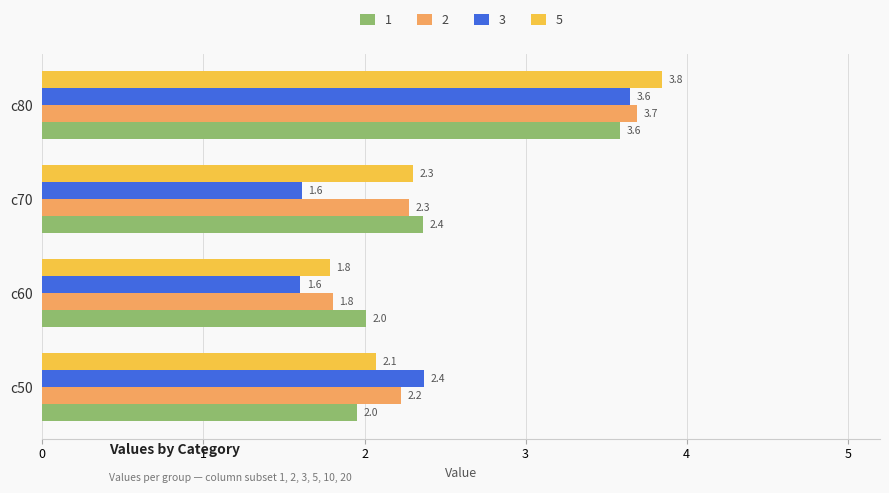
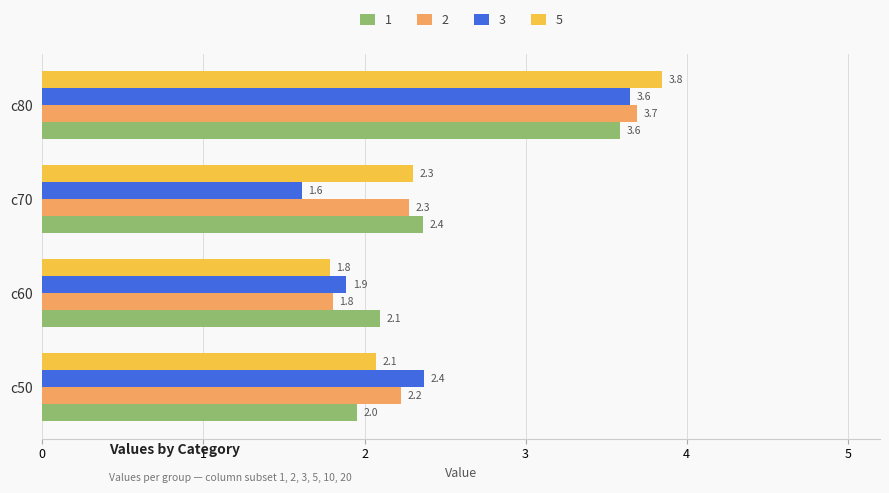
3, c60: 1.6 -> 1.9
1, c60: 2.0 -> 2.1
